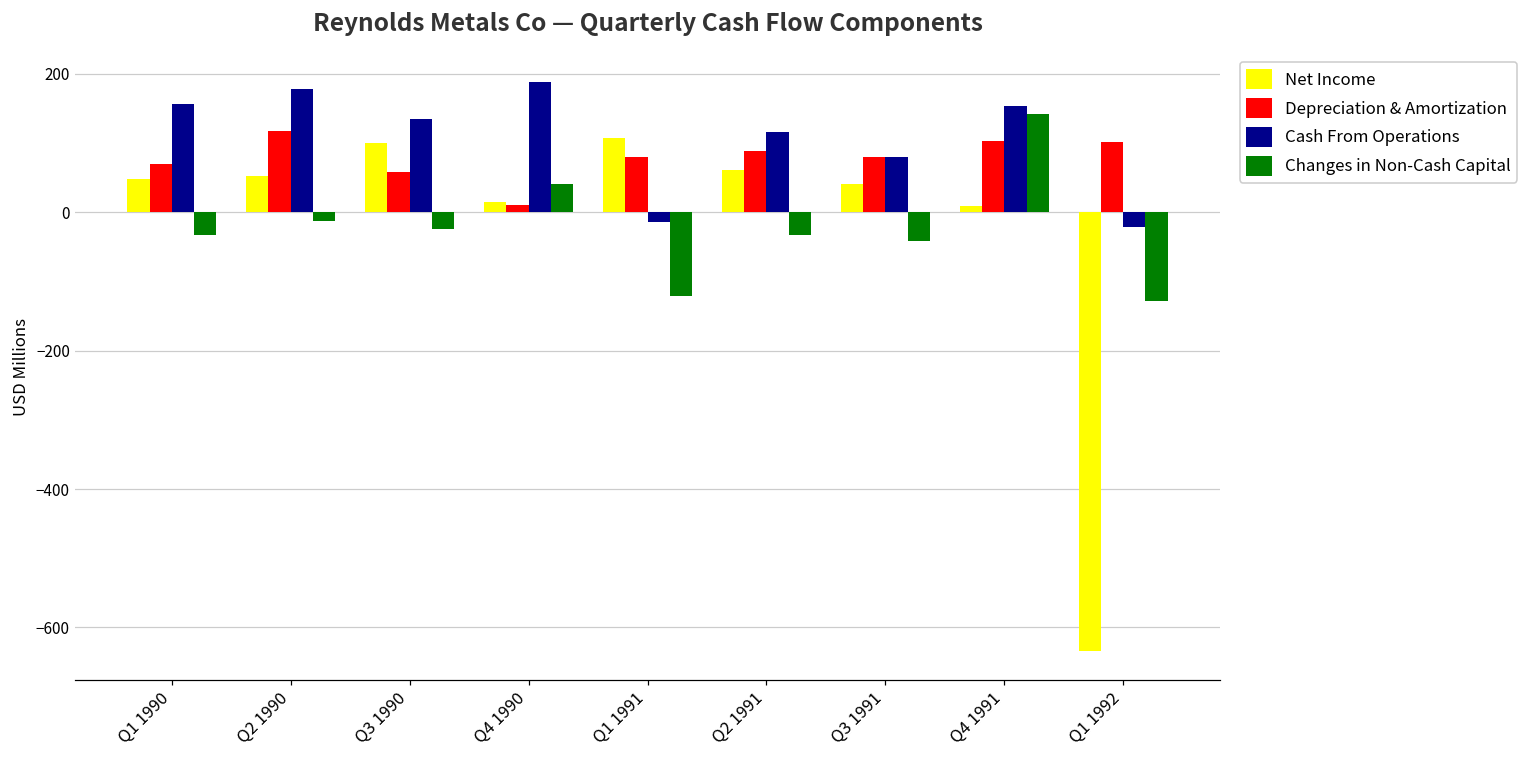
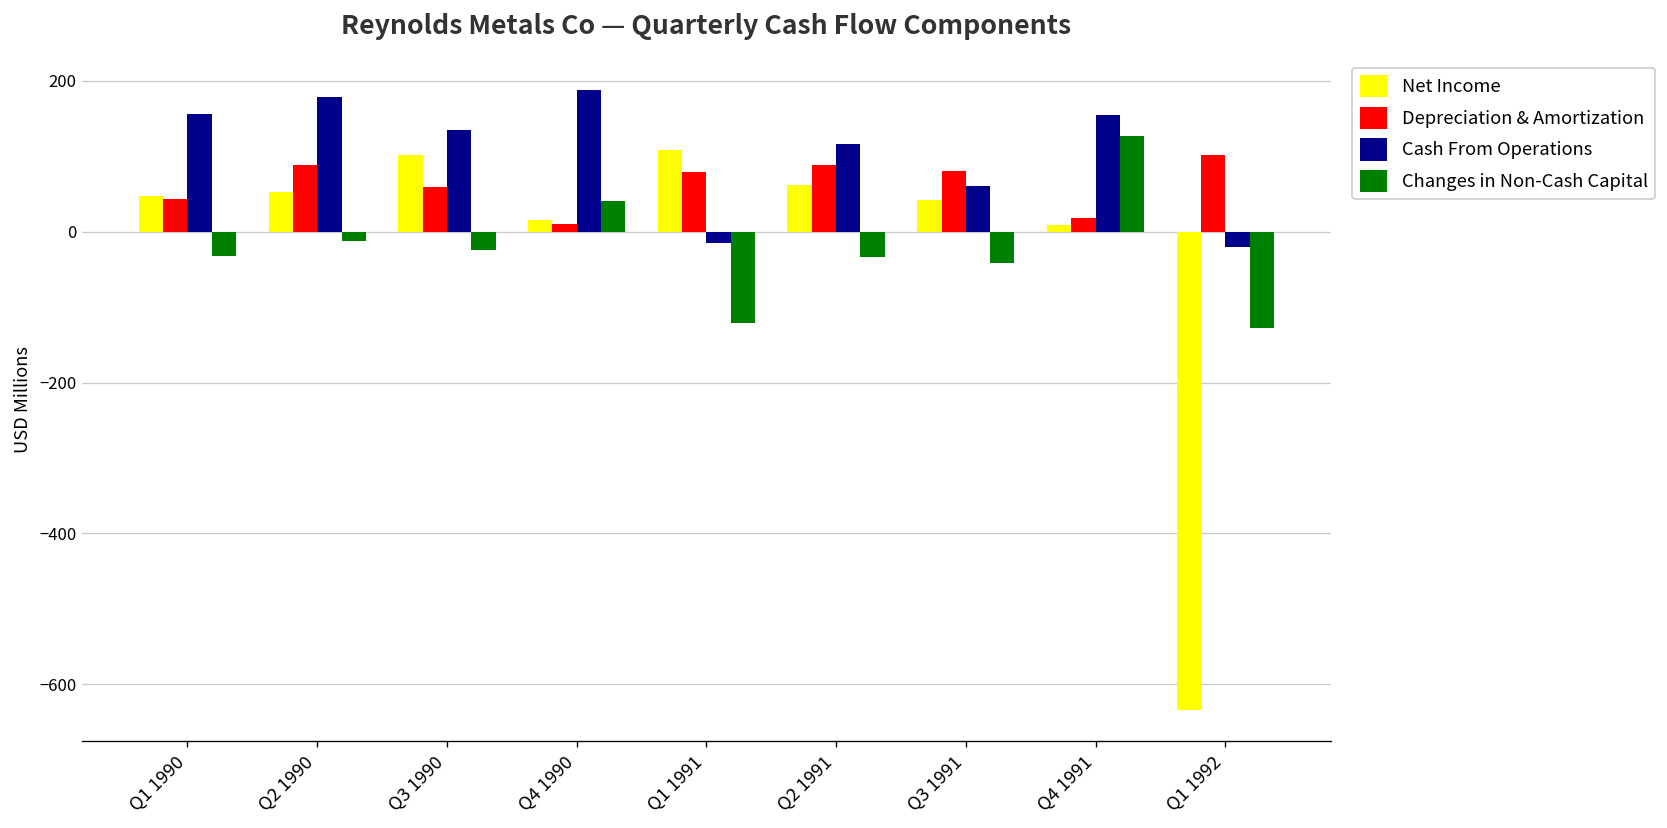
Depreciation & Amortization, Q1 1990: 70 -> 40
Depreciation & Amortization, Q2 1990: 120 -> 90
Cash From Operations, Q3 1991: 80 -> 60
Depreciation & Amortization, Q4 1991: 100 -> 20
Changes in Non-Cash Capital, Q4 1991: 140 -> 130
